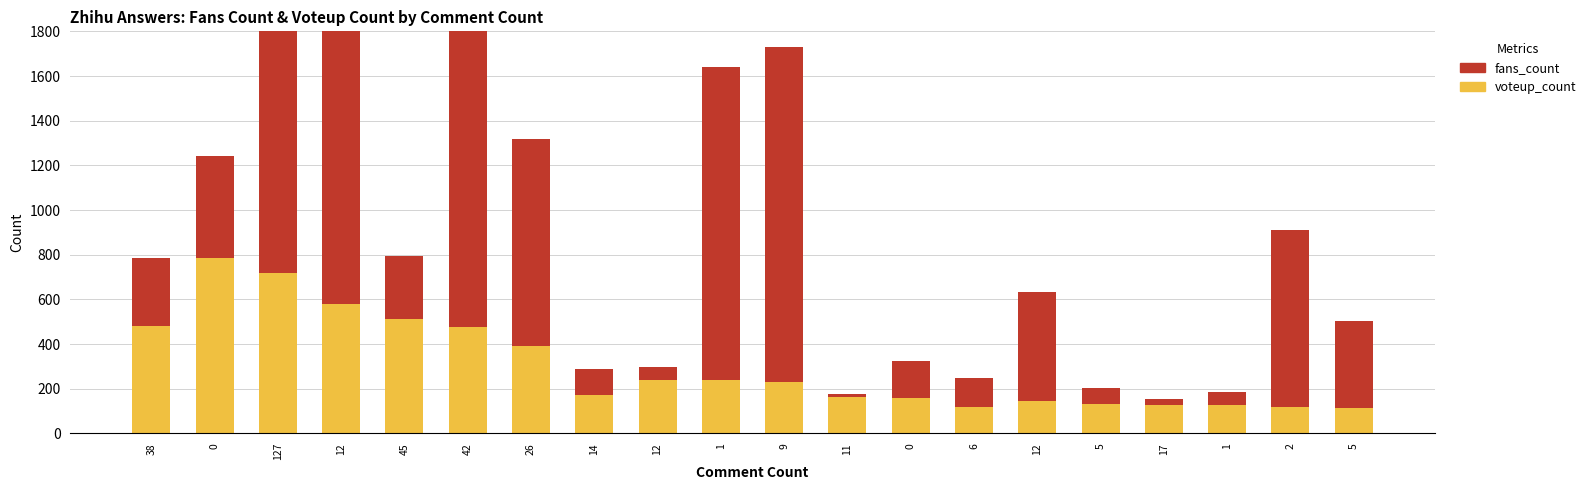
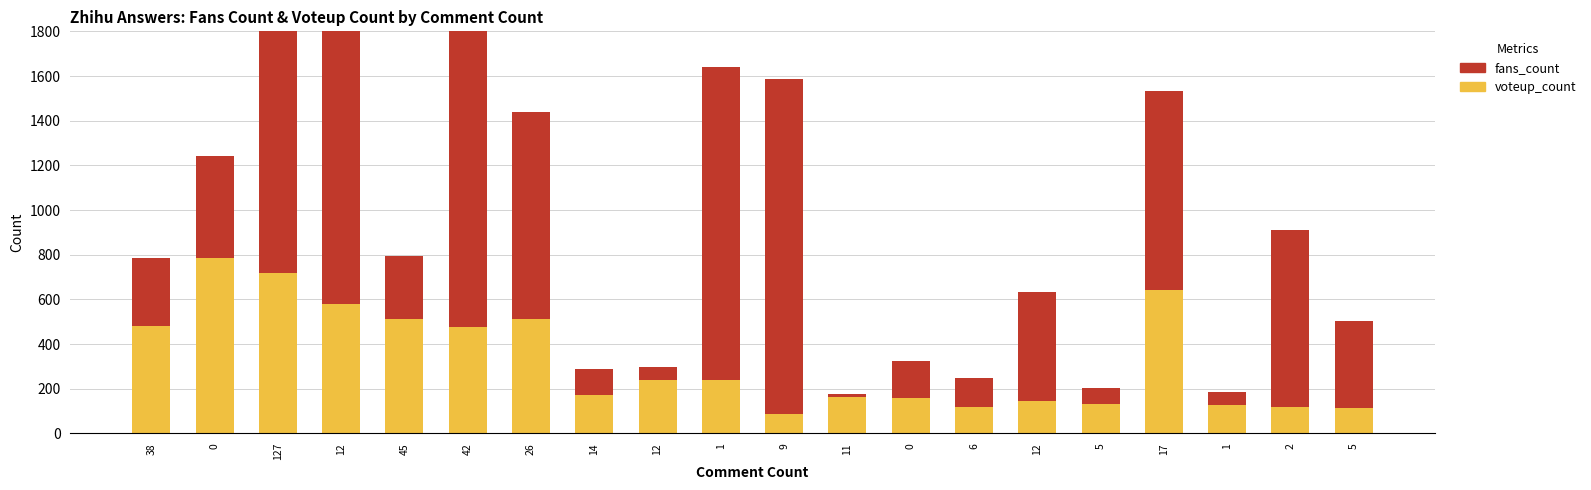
voteup_count, 26: 390 -> 510
voteup_count, 9: 230 -> 90
voteup_count, 17: 130 -> 640
fans_count, 17: 20 -> 890
